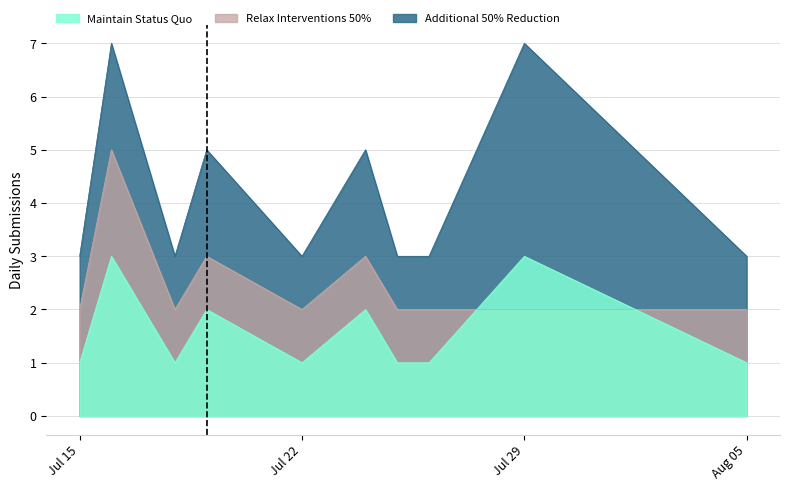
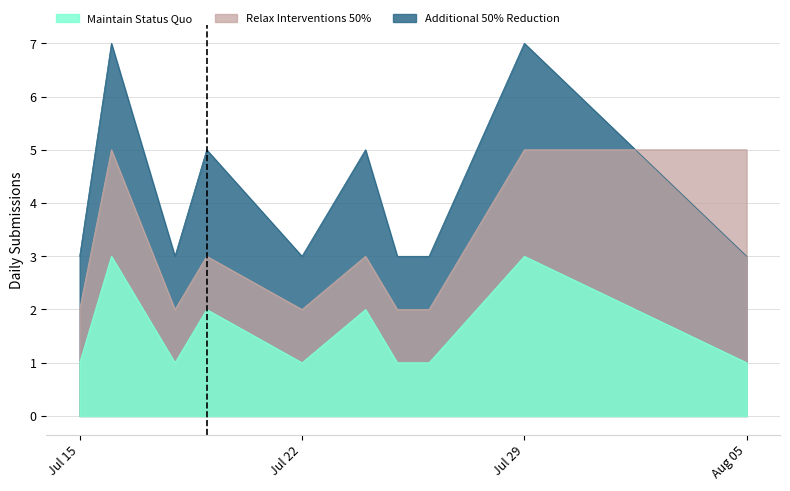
Relax Interventions 50%, Jul 29: 2 -> 5
Relax Interventions 50%, Aug 05: 2 -> 5
